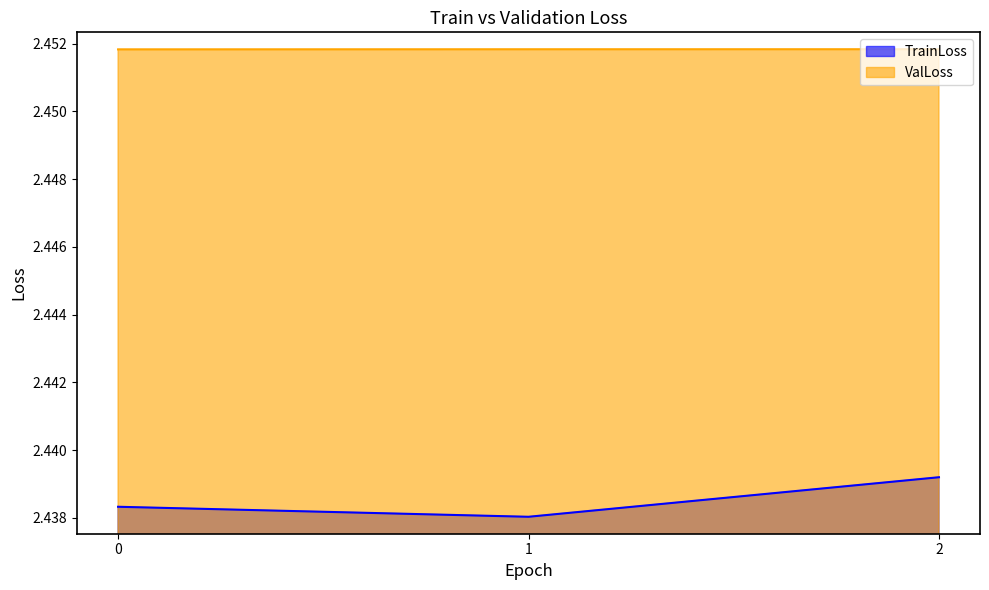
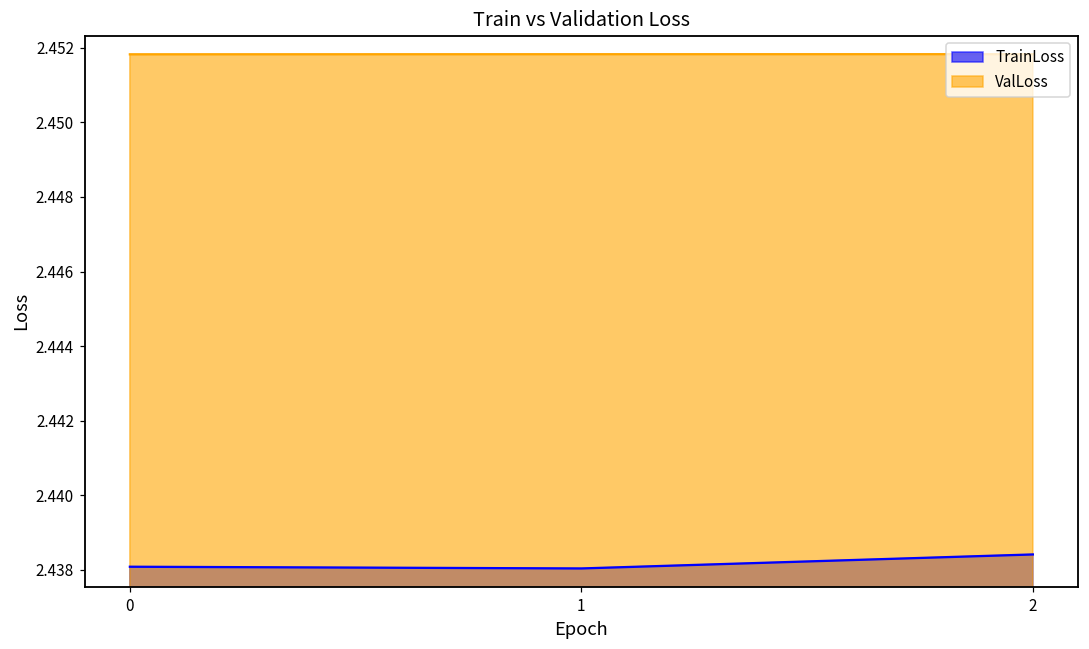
TrainLoss, 0: 2.4383 -> 2.4381
TrainLoss, 2: 2.4392 -> 2.4384
